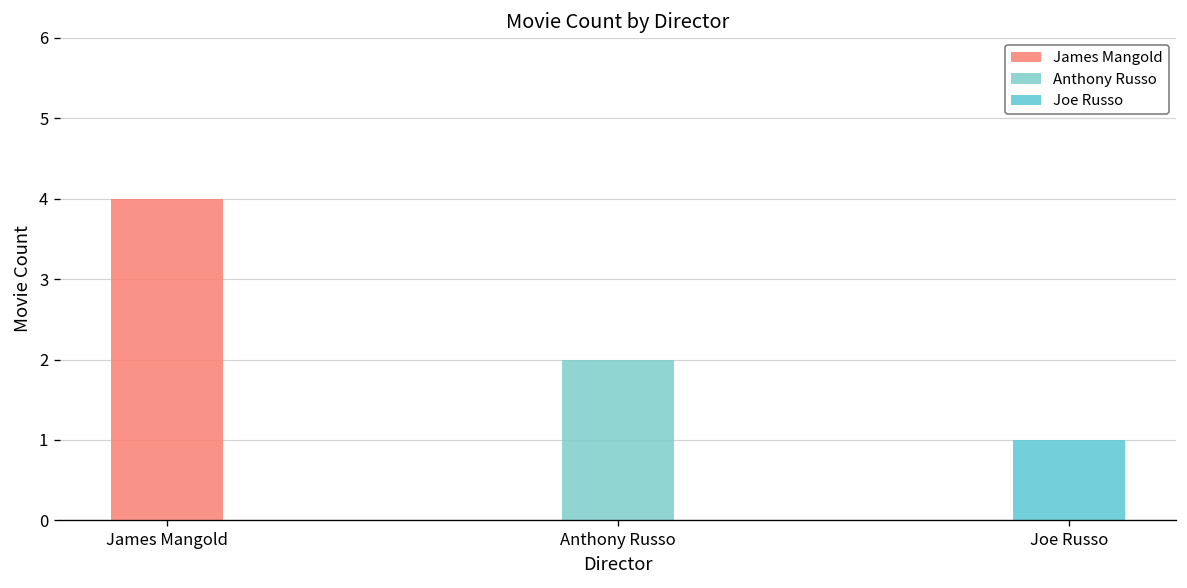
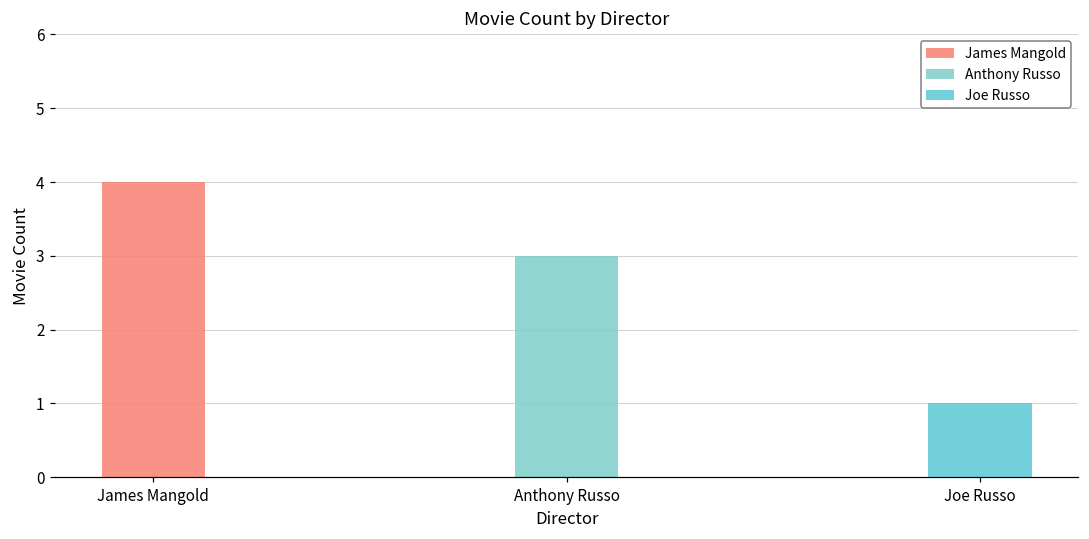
Anthony Russo: 2 -> 3
